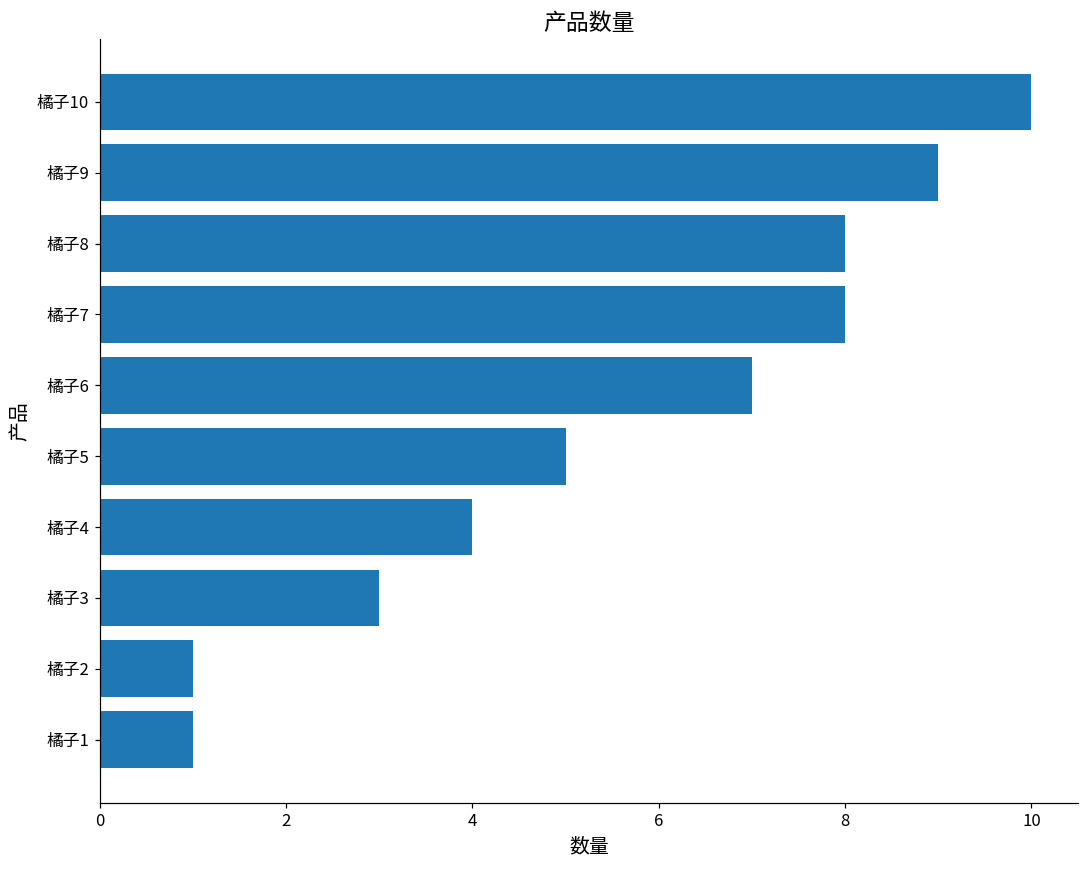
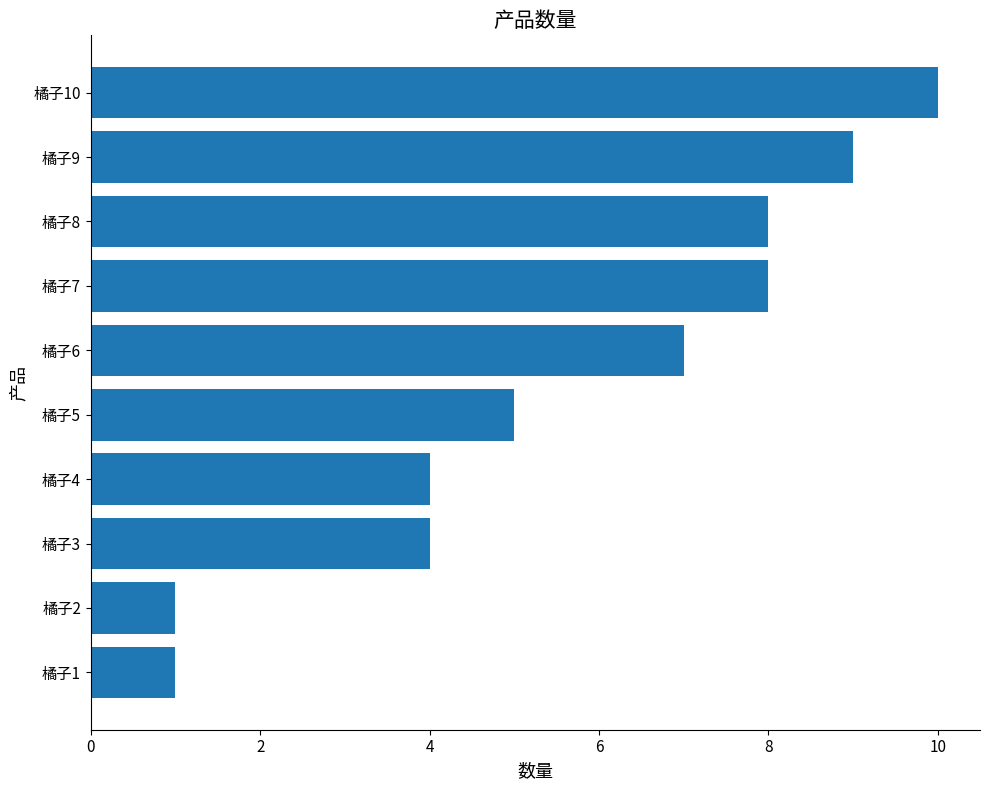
橘子3: 3 -> 4
